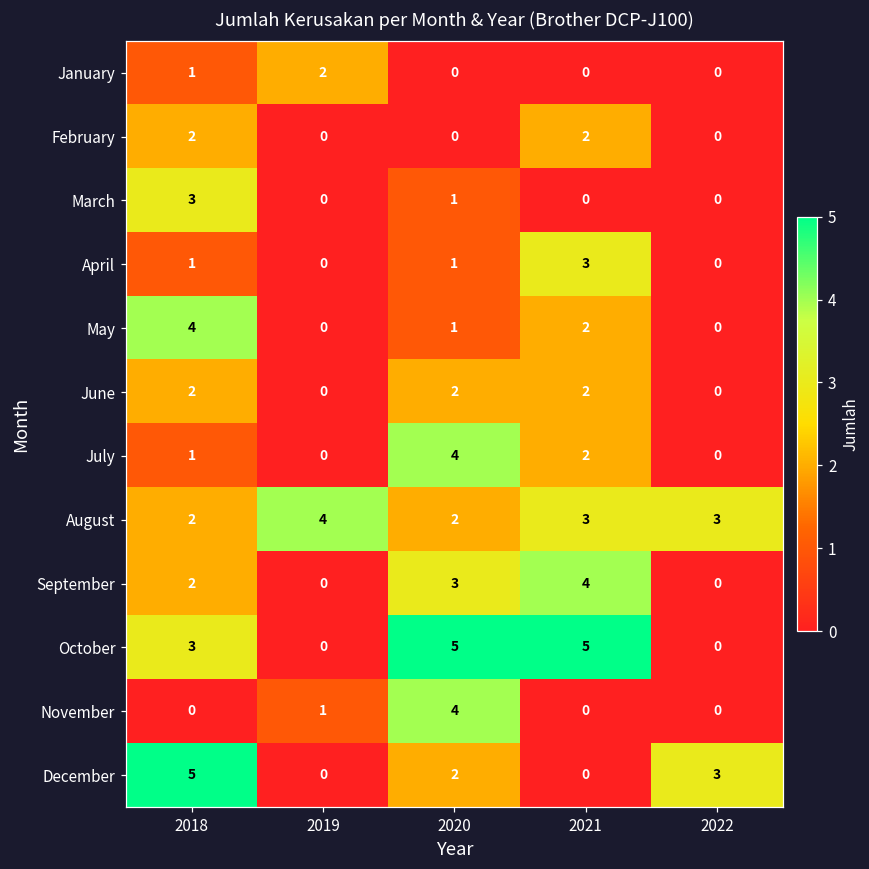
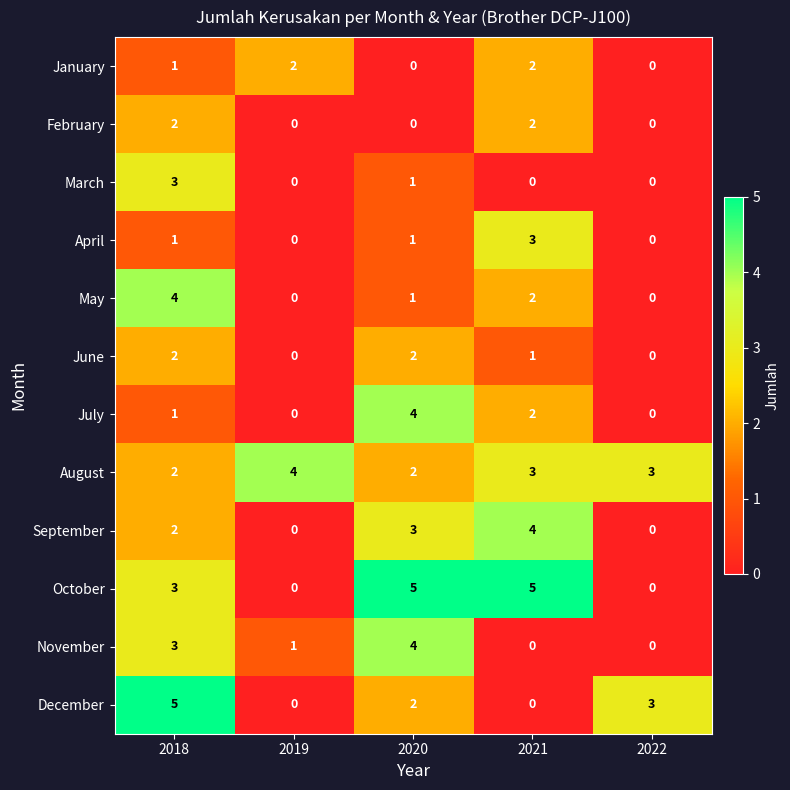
January, 2021: 0 -> 2
June, 2021: 2 -> 1
November, 2018: 0 -> 3
